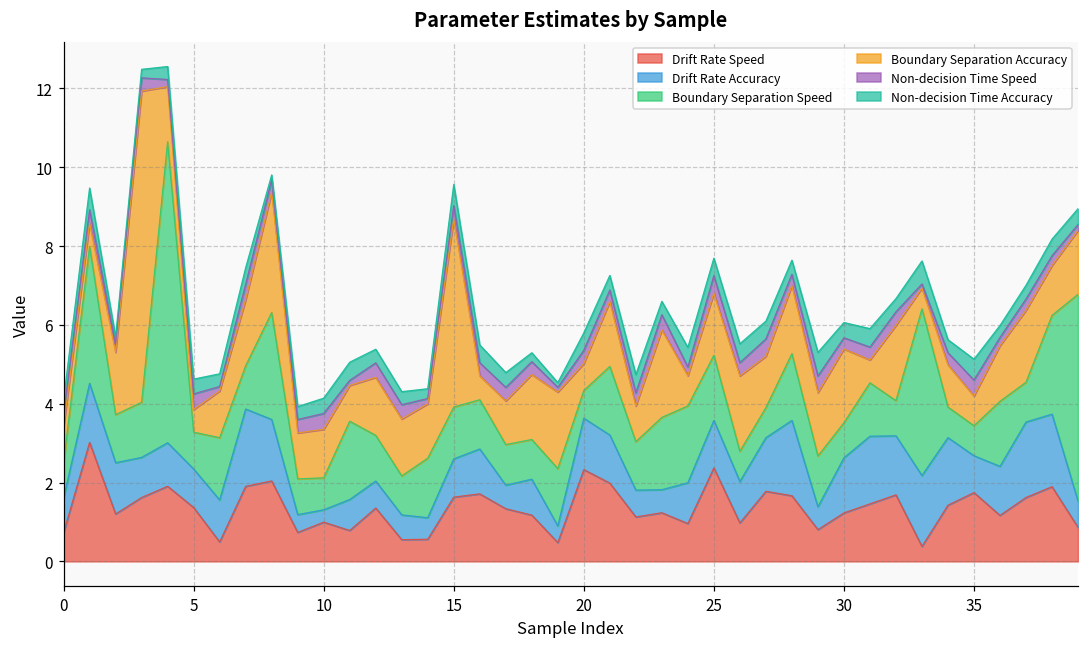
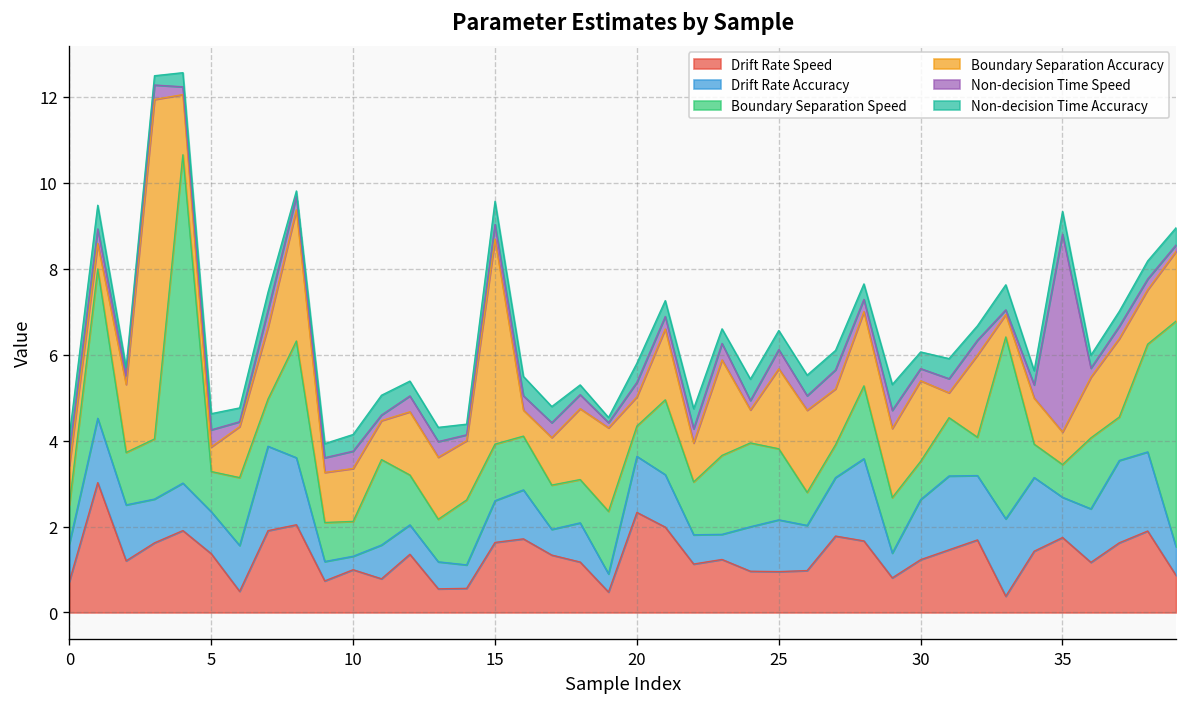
Drift Rate Speed, 25: 2.4 -> 1.0
Boundary Separation Accuracy, 25: 1.6 -> 1.9
Non-decision Time Speed, 35: 0.4 -> 4.6
